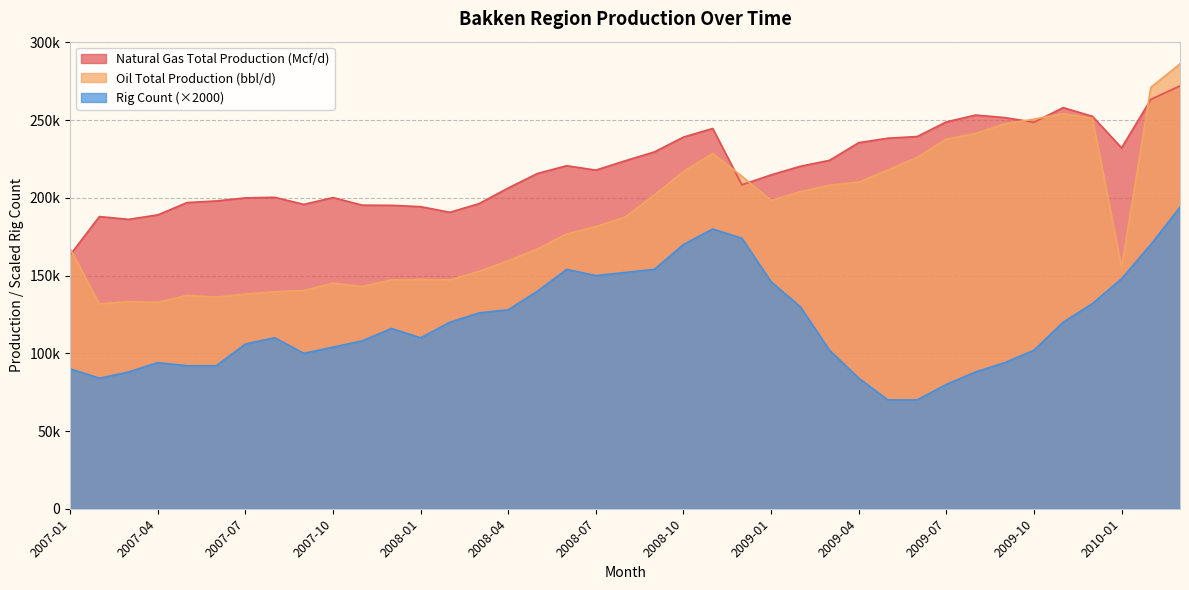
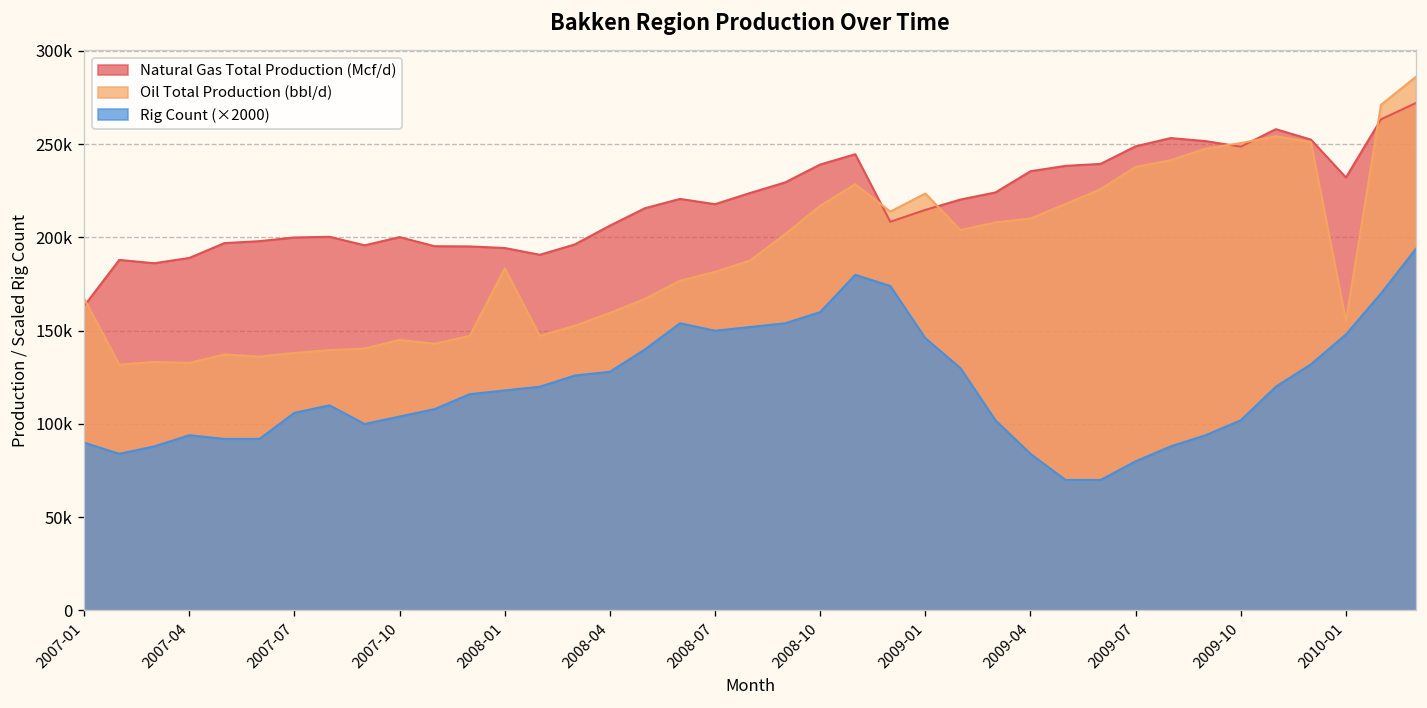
Oil Total Production (bbl/d), 2008-01: 148000 -> 183000
Rig Count (×2000), 2008-01: 110000 -> 118000
Rig Count (×2000), 2008-10: 170000 -> 160000
Oil Total Production (bbl/d), 2009-01: 198000 -> 224000
